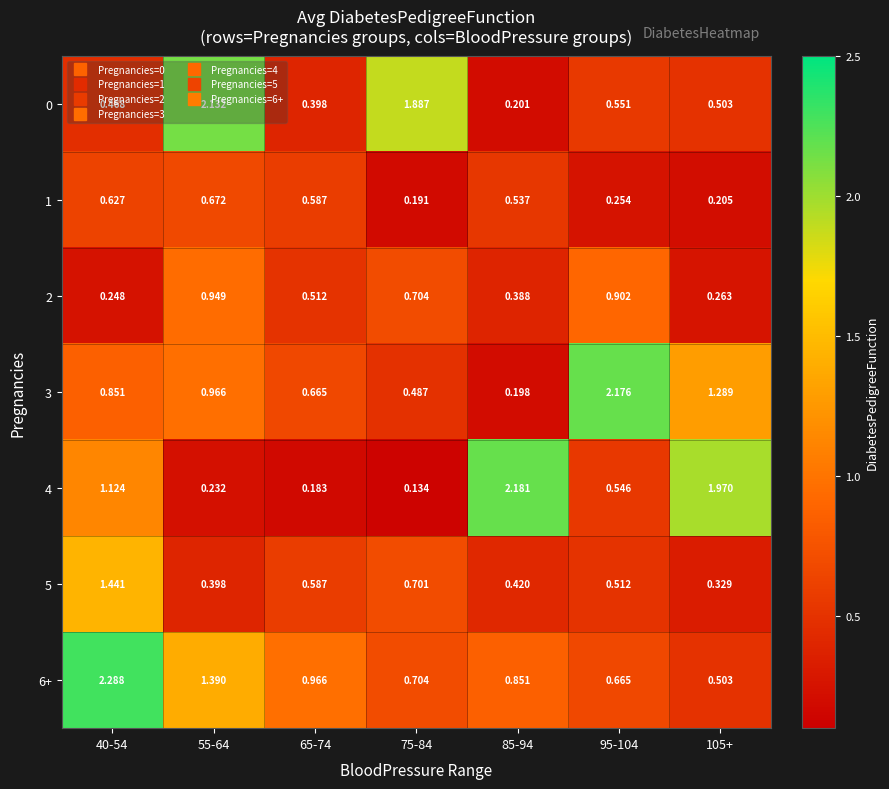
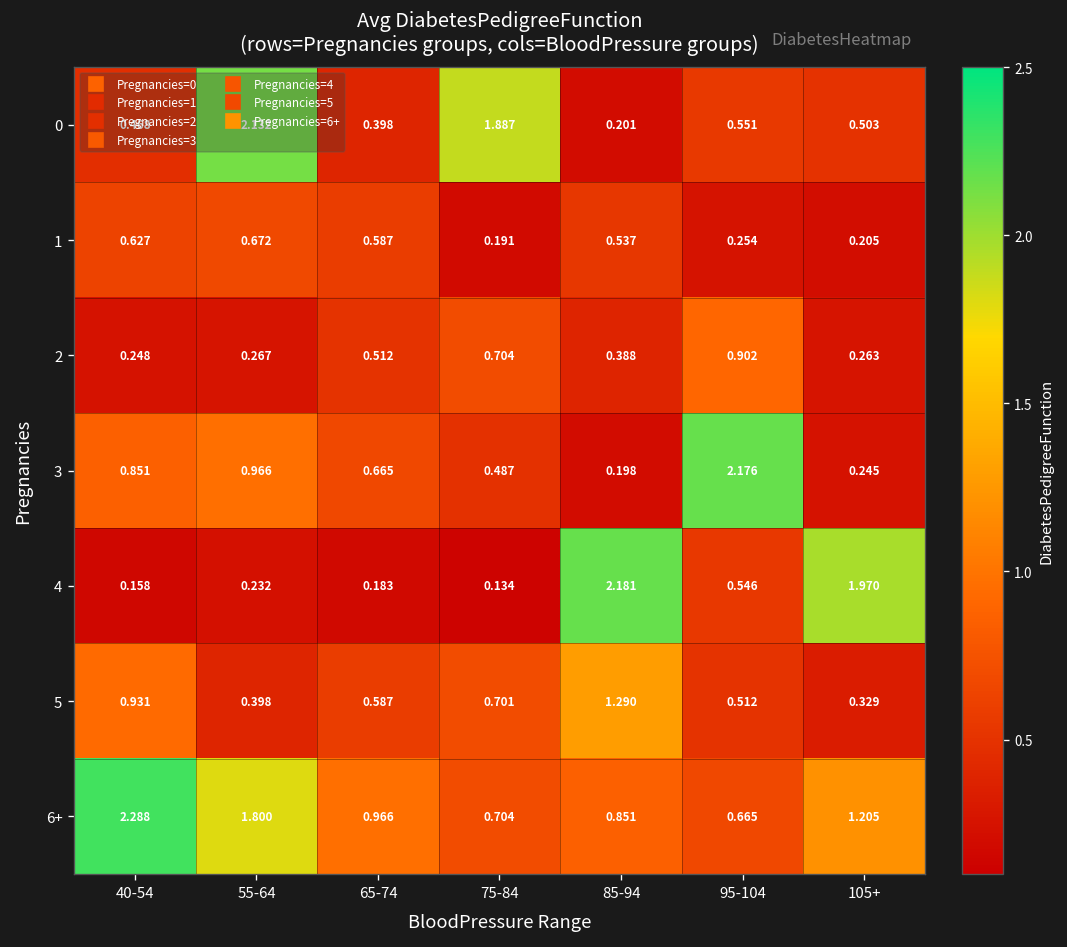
2, 55-64: 0.949 -> 0.267
3, 105+: 1.289 -> 0.245
4, 40-54: 1.124 -> 0.158
5, 40-54: 1.441 -> 0.931
5, 85-94: 0.420 -> 1.290
6+, 55-64: 1.390 -> 1.800
6+, 105+: 0.503 -> 1.205
